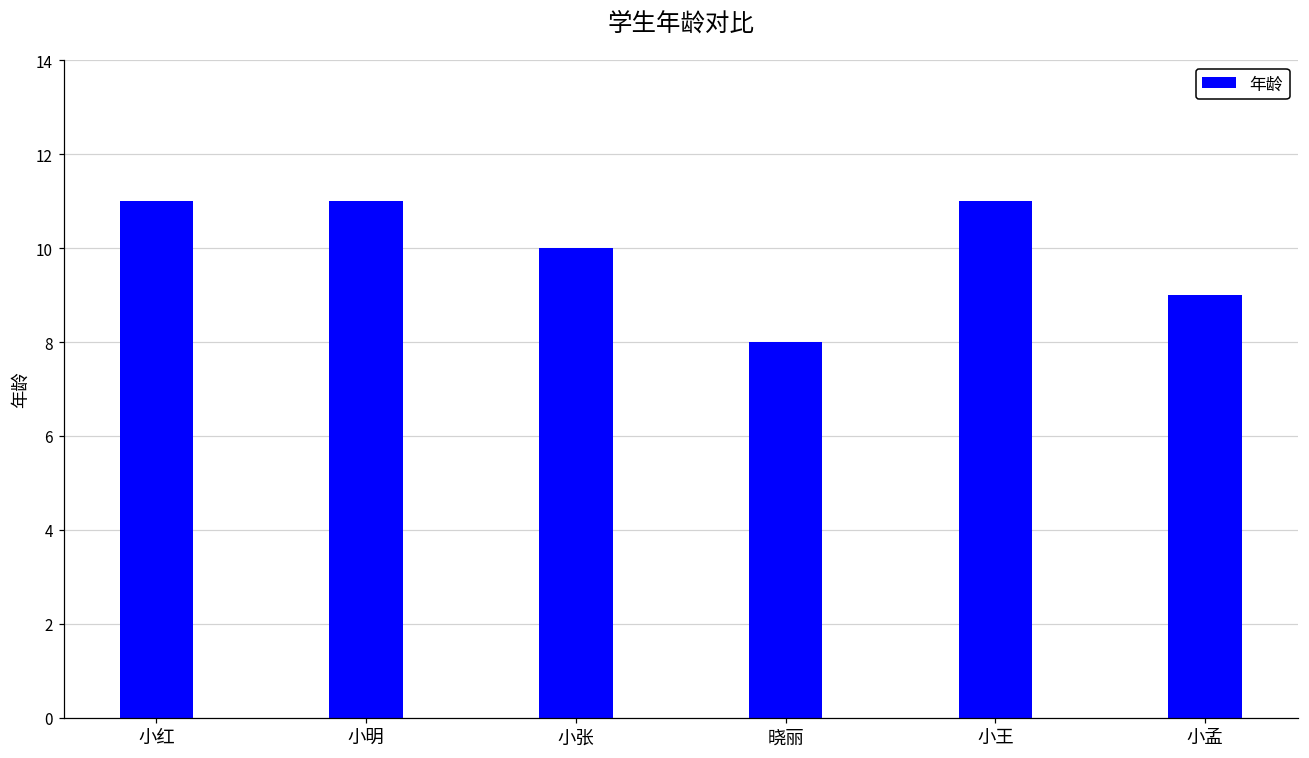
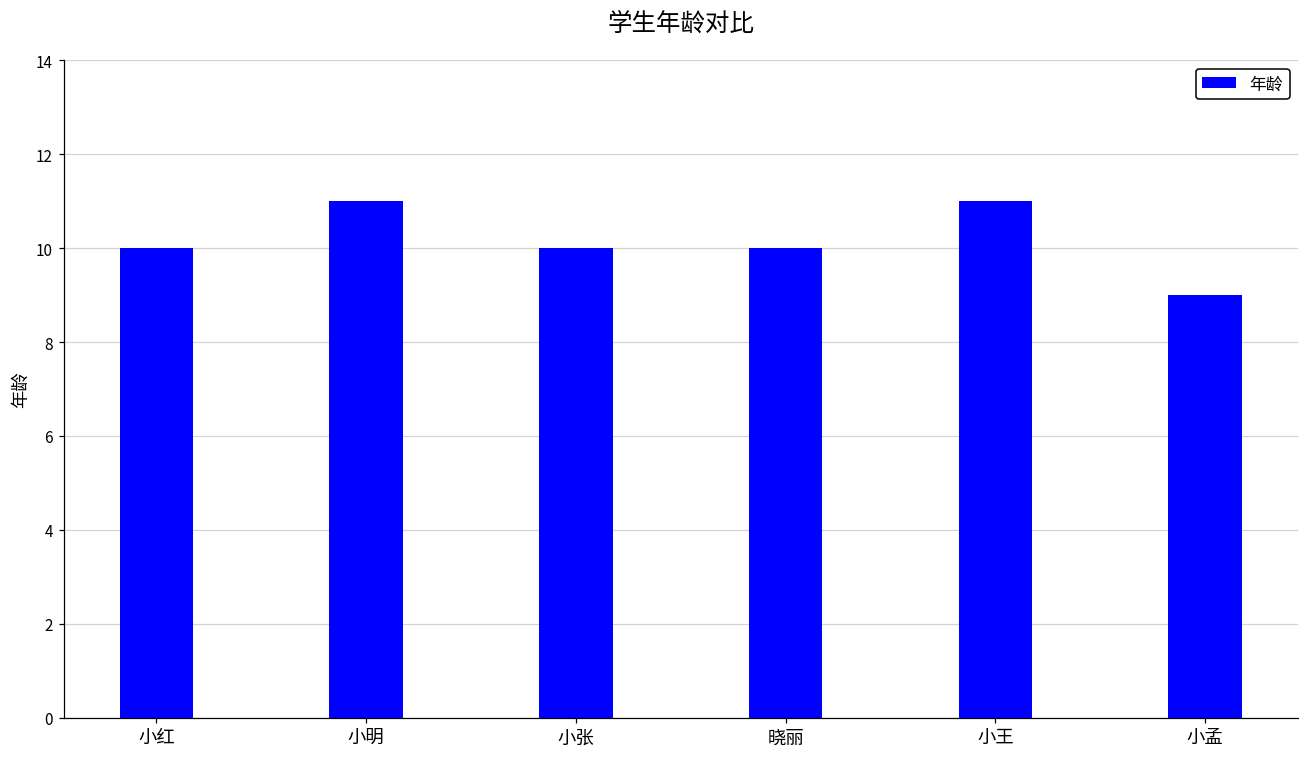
小红: 11 -> 10
晓丽: 8 -> 10
